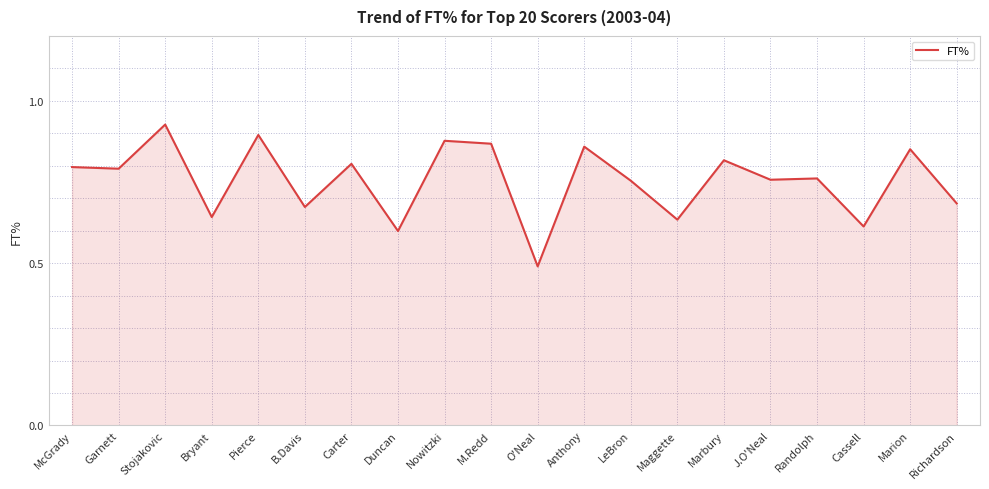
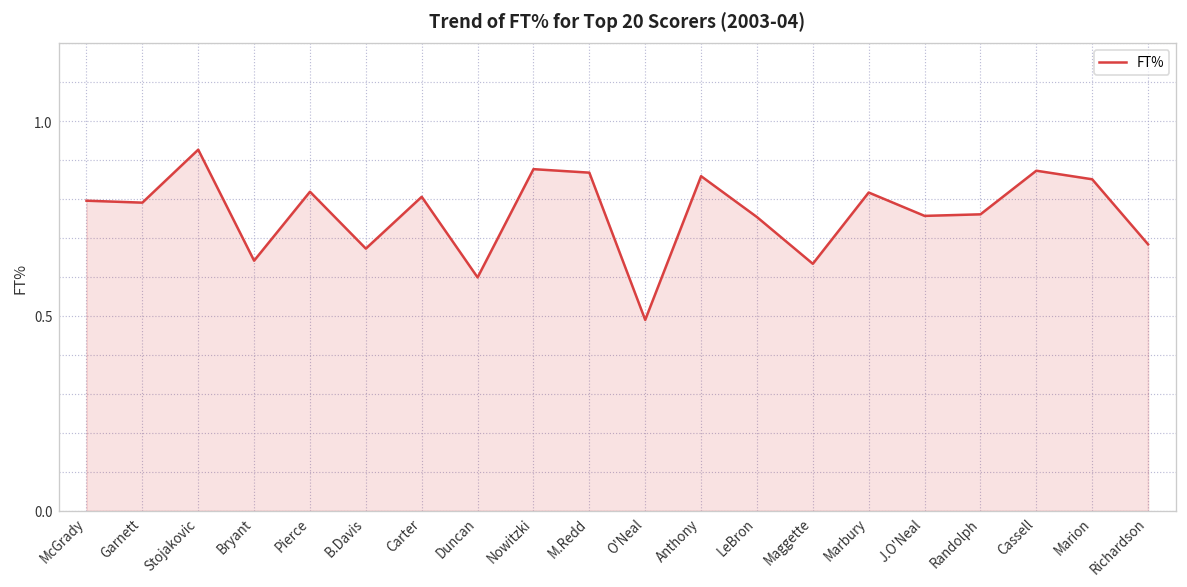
Pierce: 0.90 -> 0.82
Cassell: 0.61 -> 0.87
